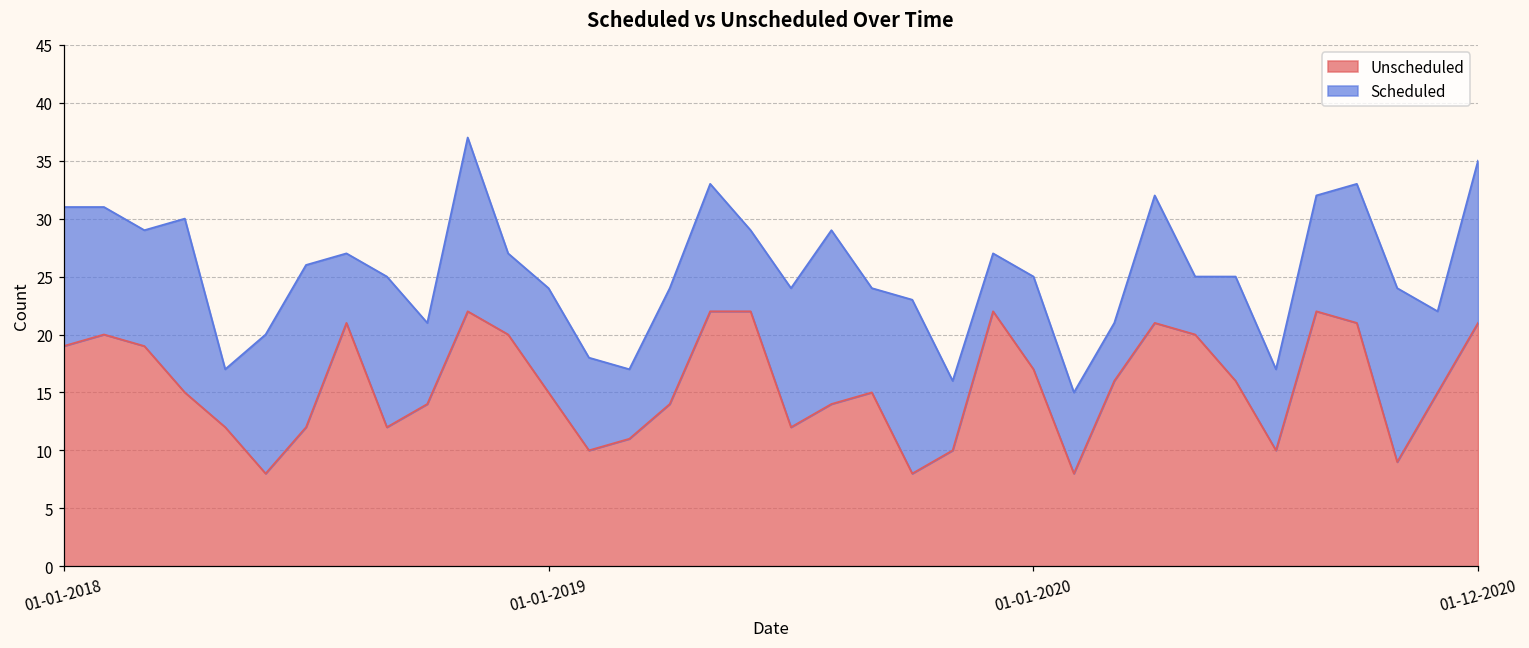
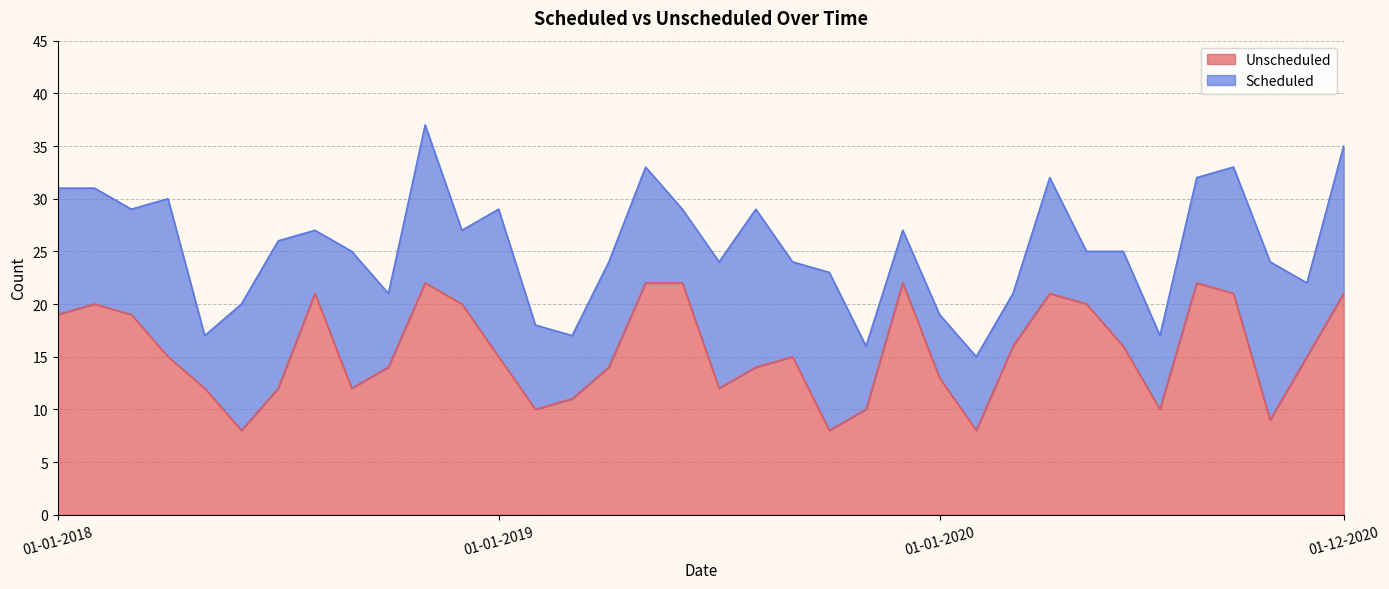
Scheduled, 01-01-2019: 9 -> 14
Unscheduled, 01-01-2020: 17 -> 13
Scheduled, 01-01-2020: 8 -> 6
